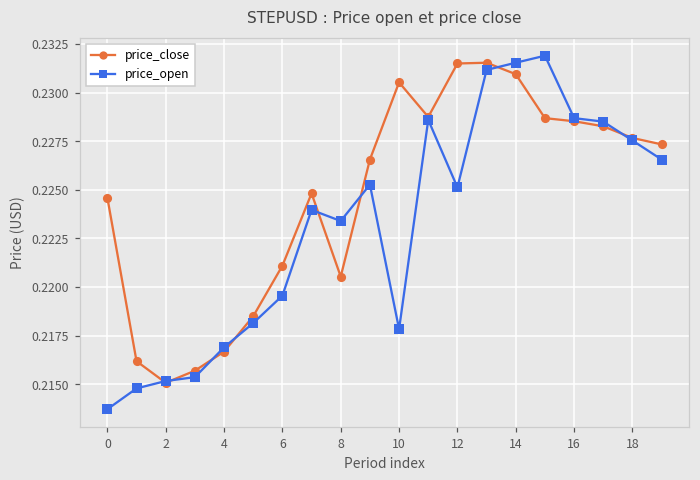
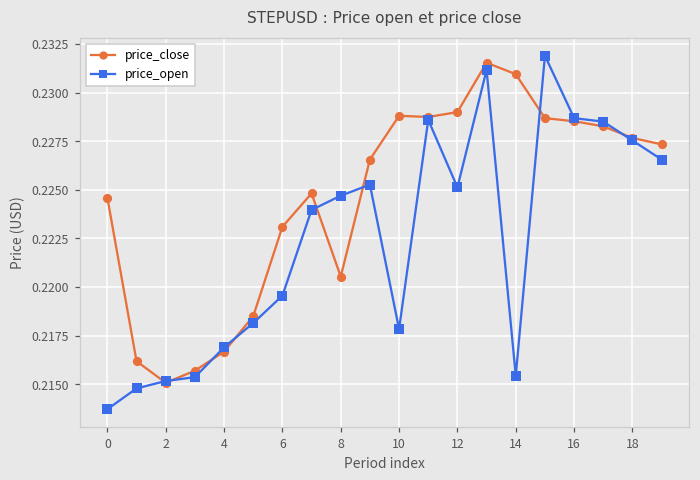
price_close, 6: 0.2211 -> 0.2231
price_open, 8: 0.2234 -> 0.2247
price_close, 10: 0.2305 -> 0.2288
price_close, 12: 0.2315 -> 0.2290
price_open, 14: 0.2315 -> 0.2154
